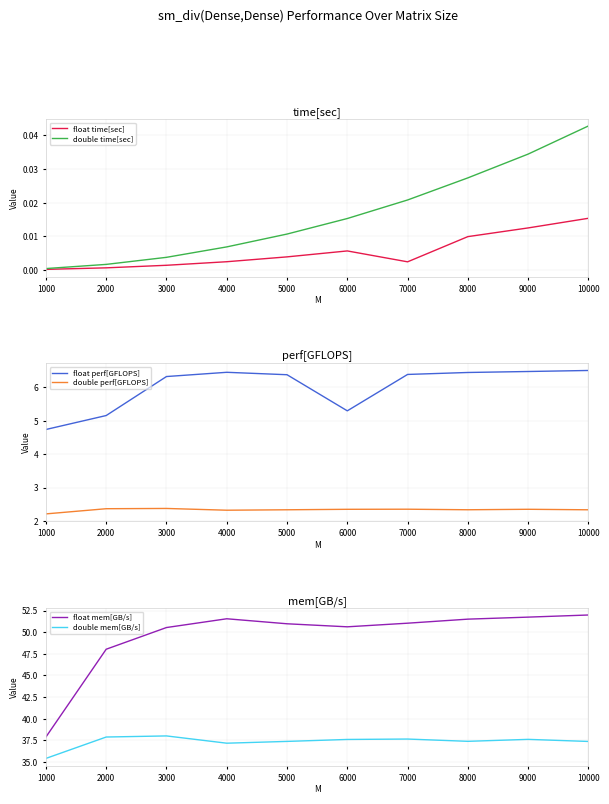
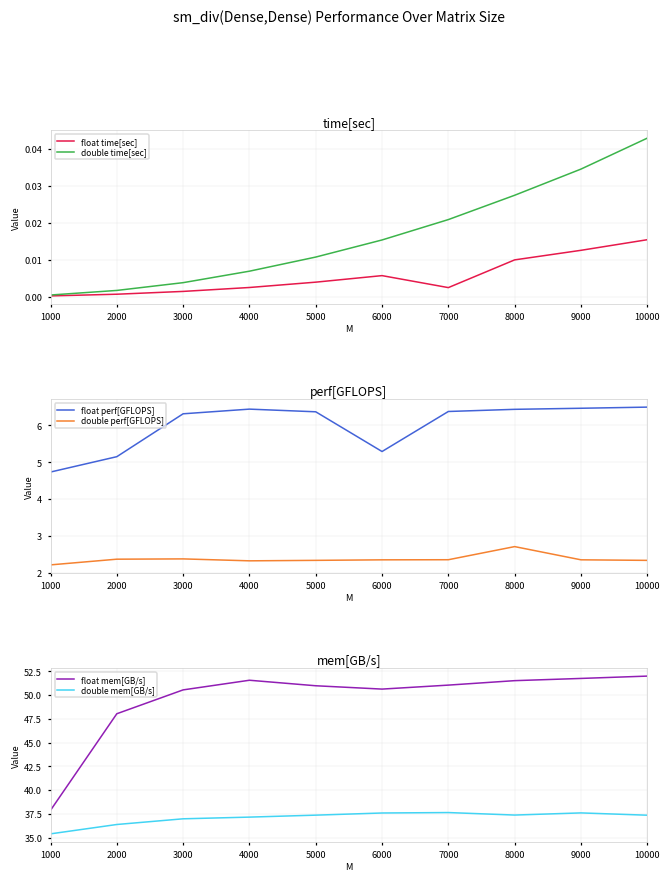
perf[GFLOPS], double perf[GFLOPS], 8000: 2.3 -> 2.7
mem[GB/s], double mem[GB/s], 2000: 38 -> 36
mem[GB/s], double mem[GB/s], 3000: 38 -> 37
